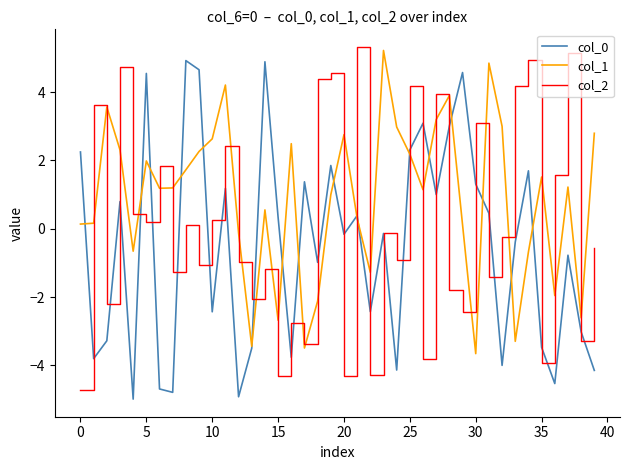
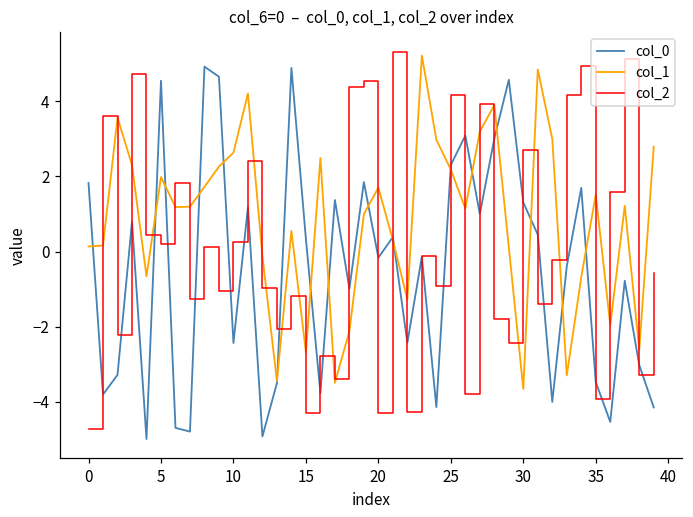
col_0, 0: 2.2 -> 1.8
col_1, 20: 2.8 -> 1.7
col_2, 30: 3.1 -> 2.7
